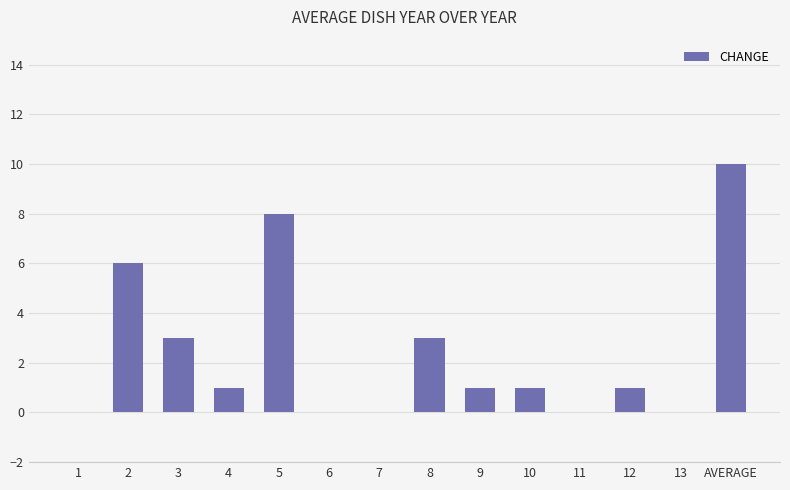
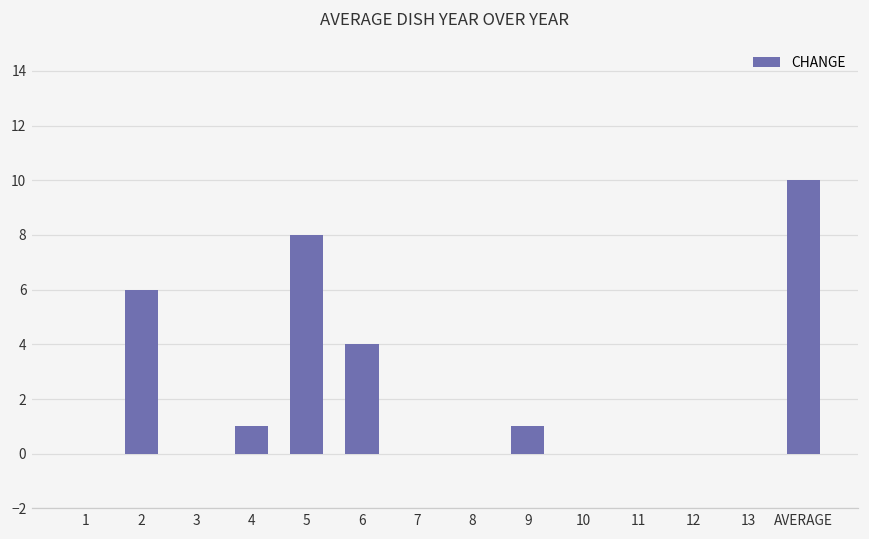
3: 3 -> 0
6: 0 -> 4
8: 3 -> 0
10: 1 -> 0
12: 1 -> 0
